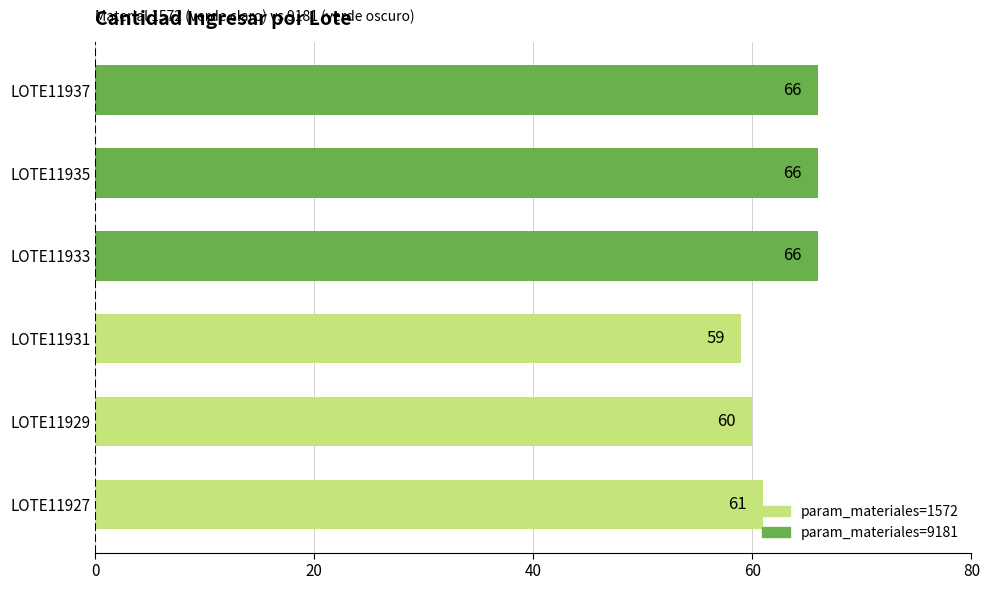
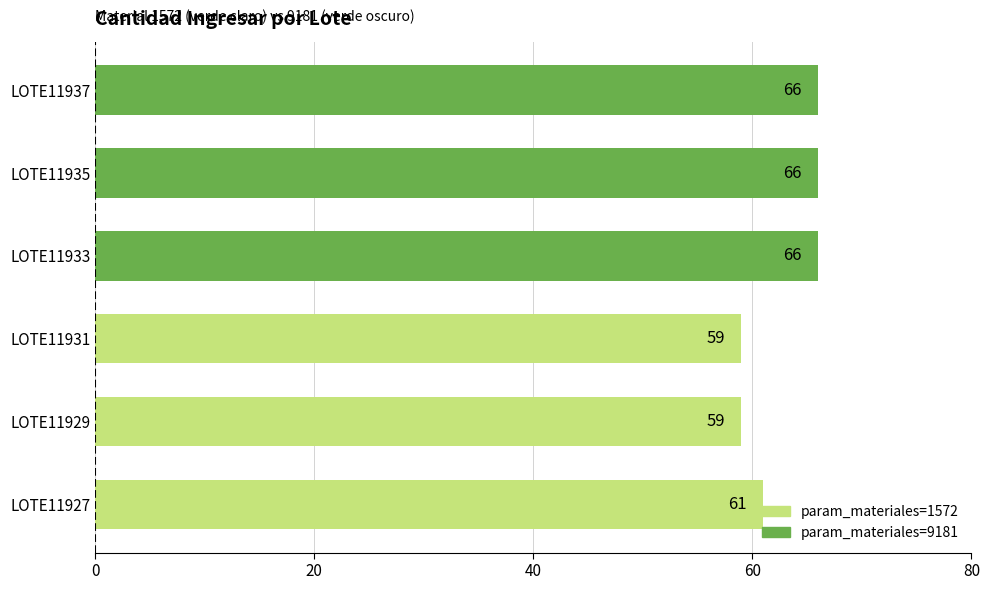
LOTE11929: 60 -> 59
